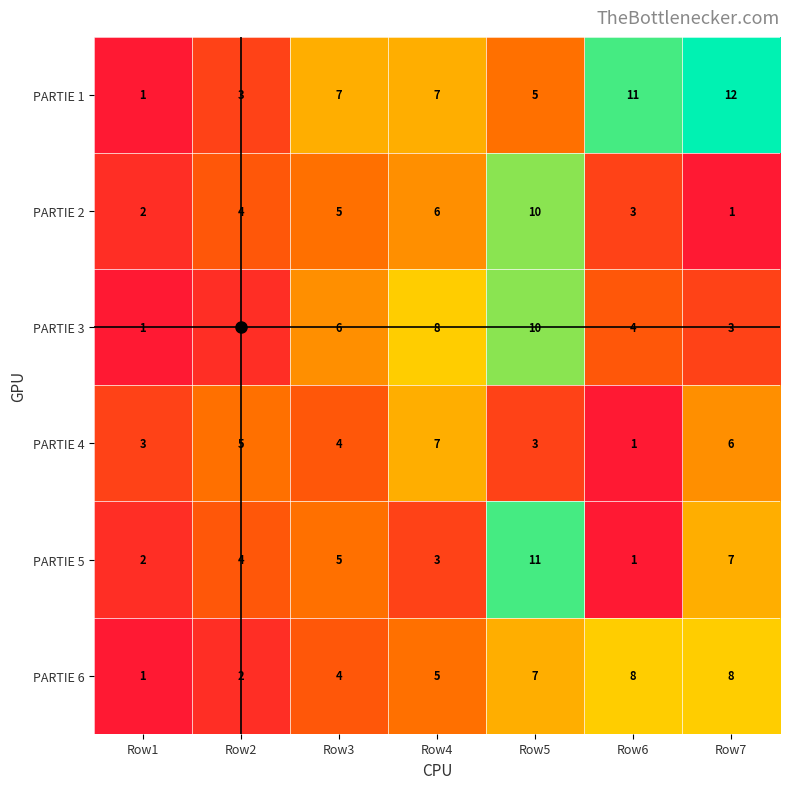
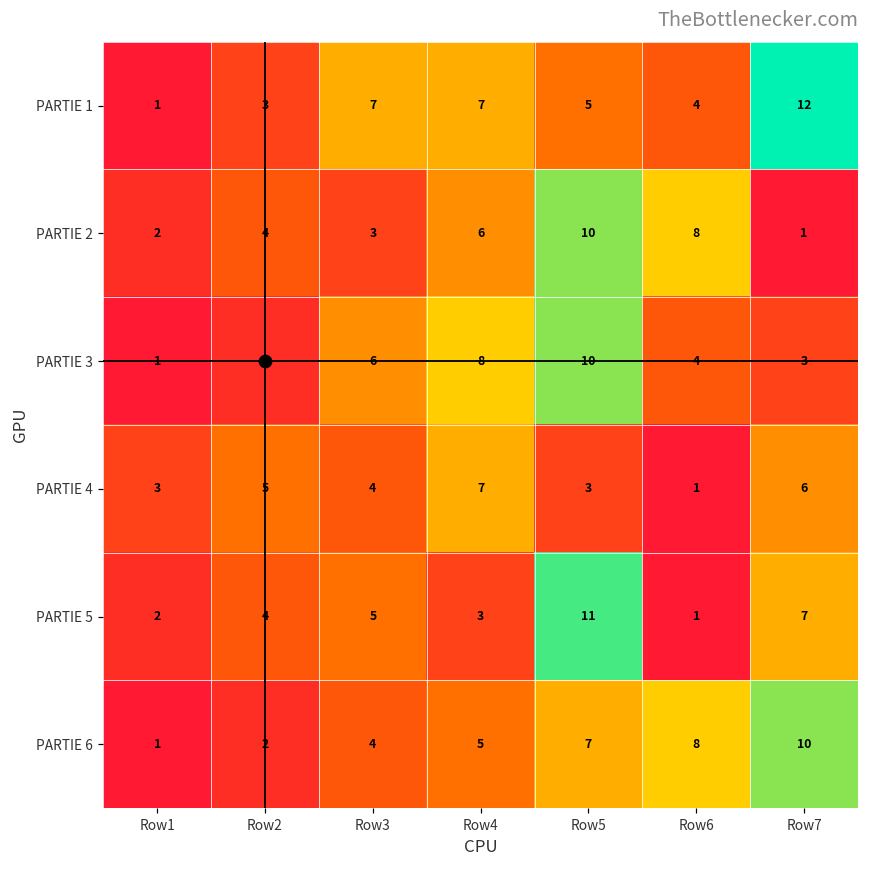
PARTIE 1, Row6: 11 -> 4
PARTIE 2, Row3: 5 -> 3
PARTIE 2, Row6: 3 -> 8
PARTIE 6, Row7: 8 -> 10
